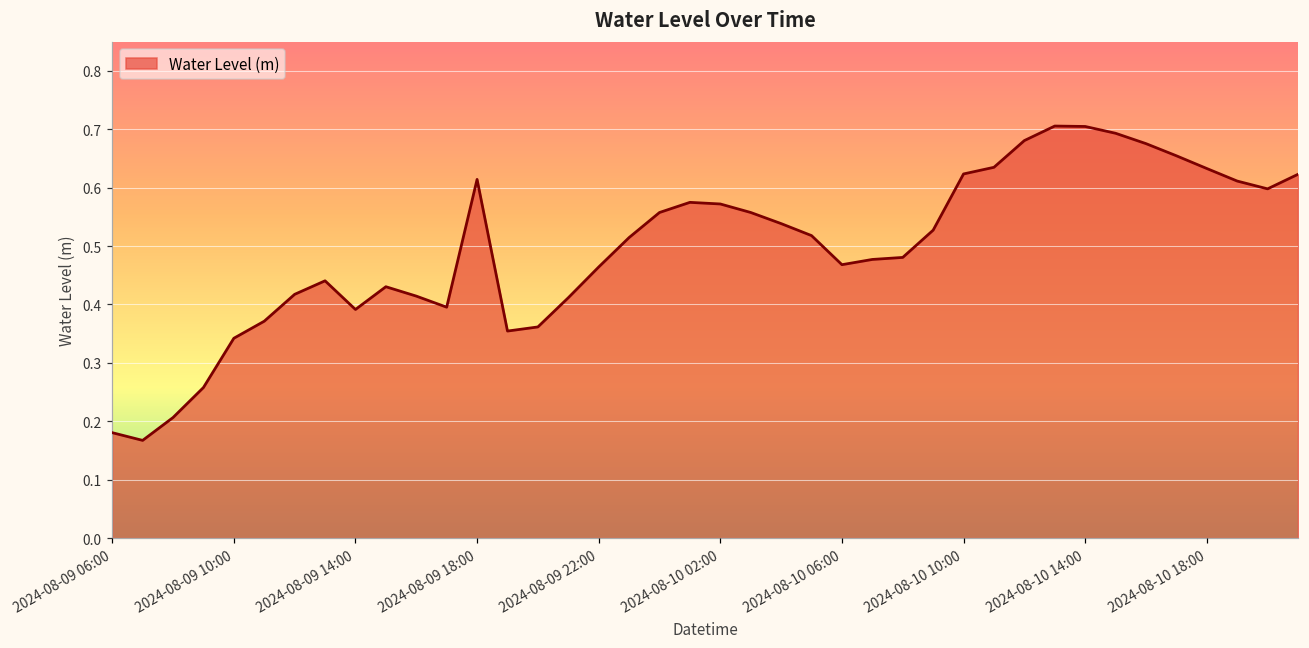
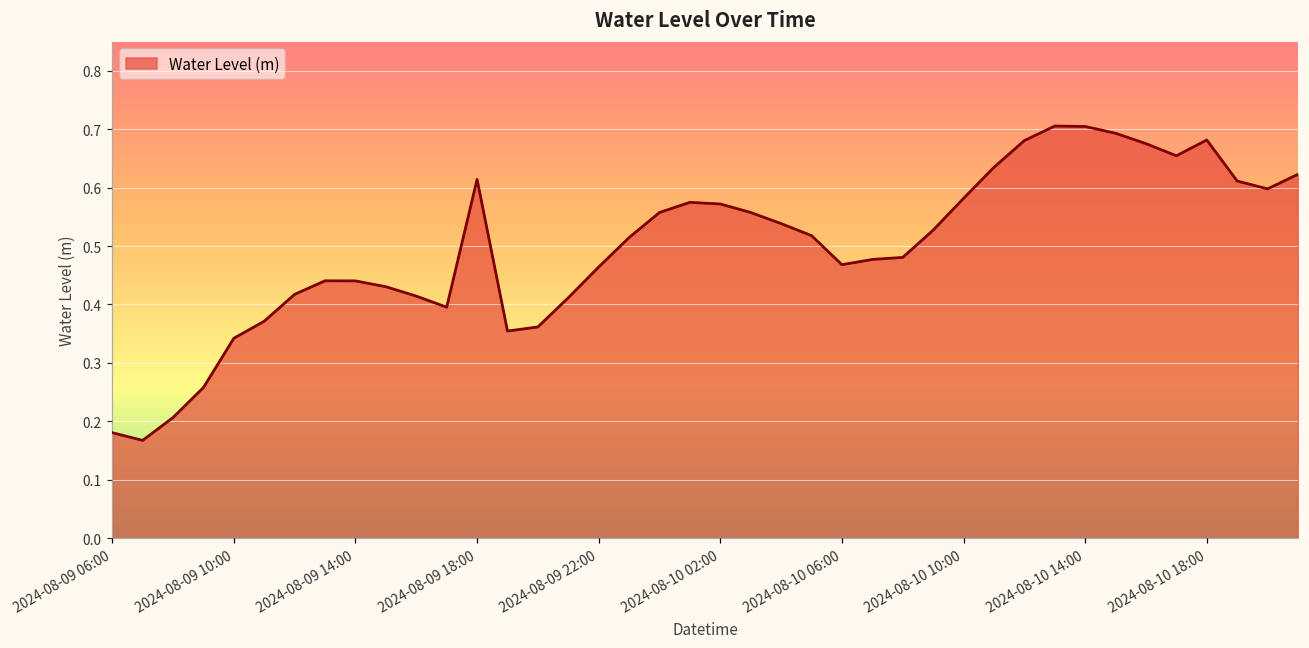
2024-08-09 14:00: 0.39 -> 0.44
2024-08-10 10:00: 0.62 -> 0.58
2024-08-10 18:00: 0.63 -> 0.68
